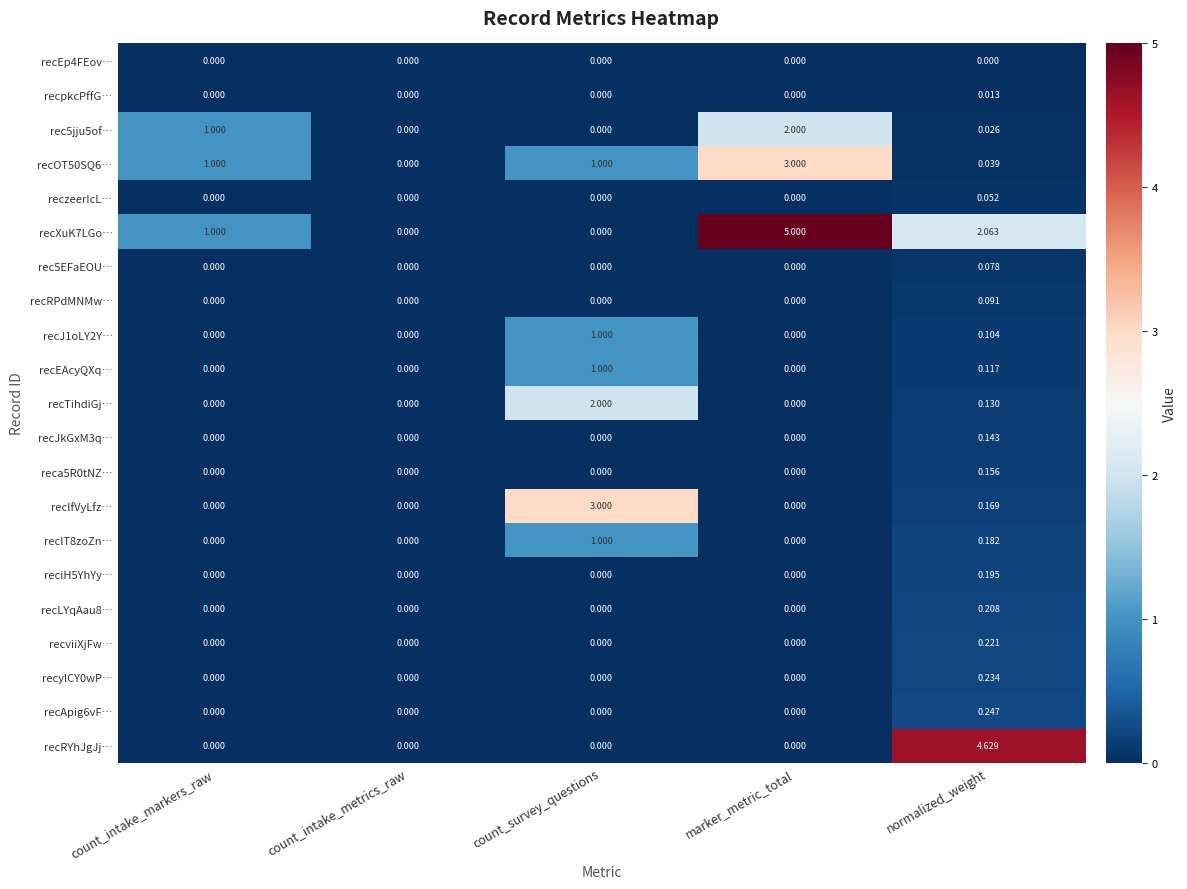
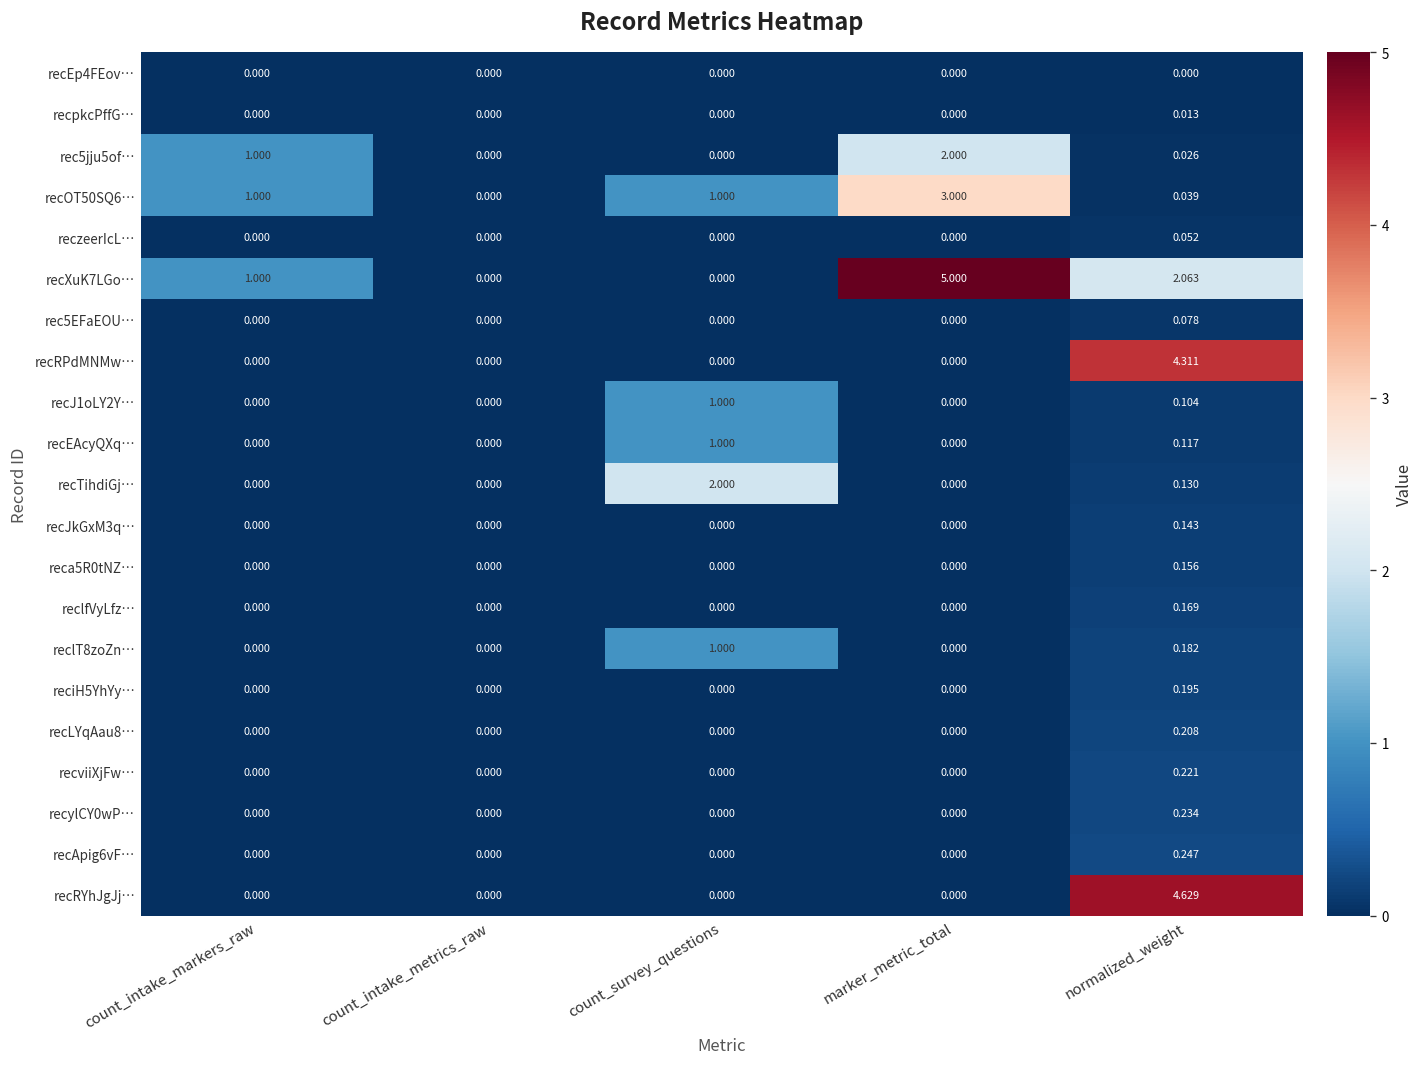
recRPdMNMw…, normalized_weight: 0.091 -> 4.311
reclfVyLfz…, count_survey_questions: 3.000 -> 0.000
